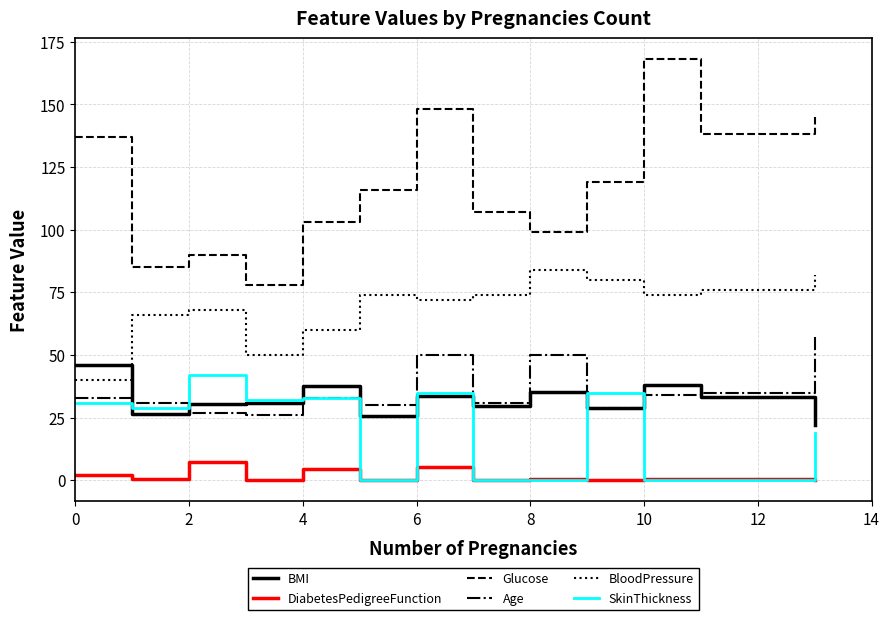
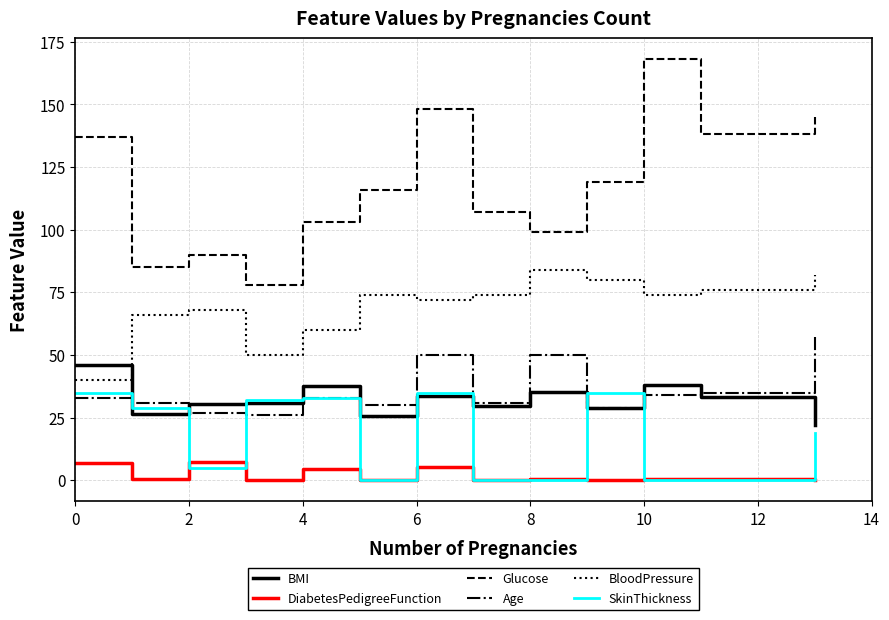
DiabetesPedigreeFunction, 0: 2 -> 7
SkinThickness, 0: 31 -> 35
SkinThickness, 2: 42 -> 5
